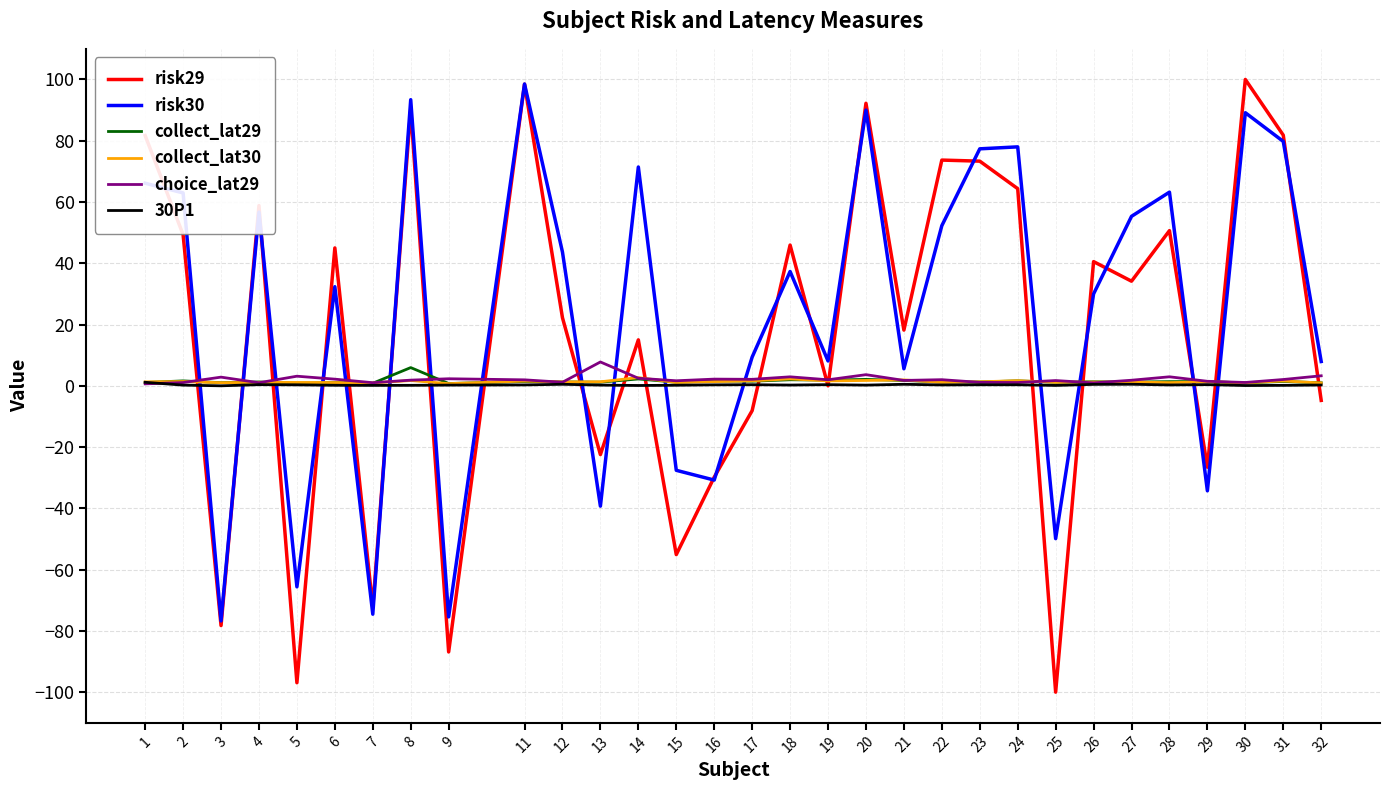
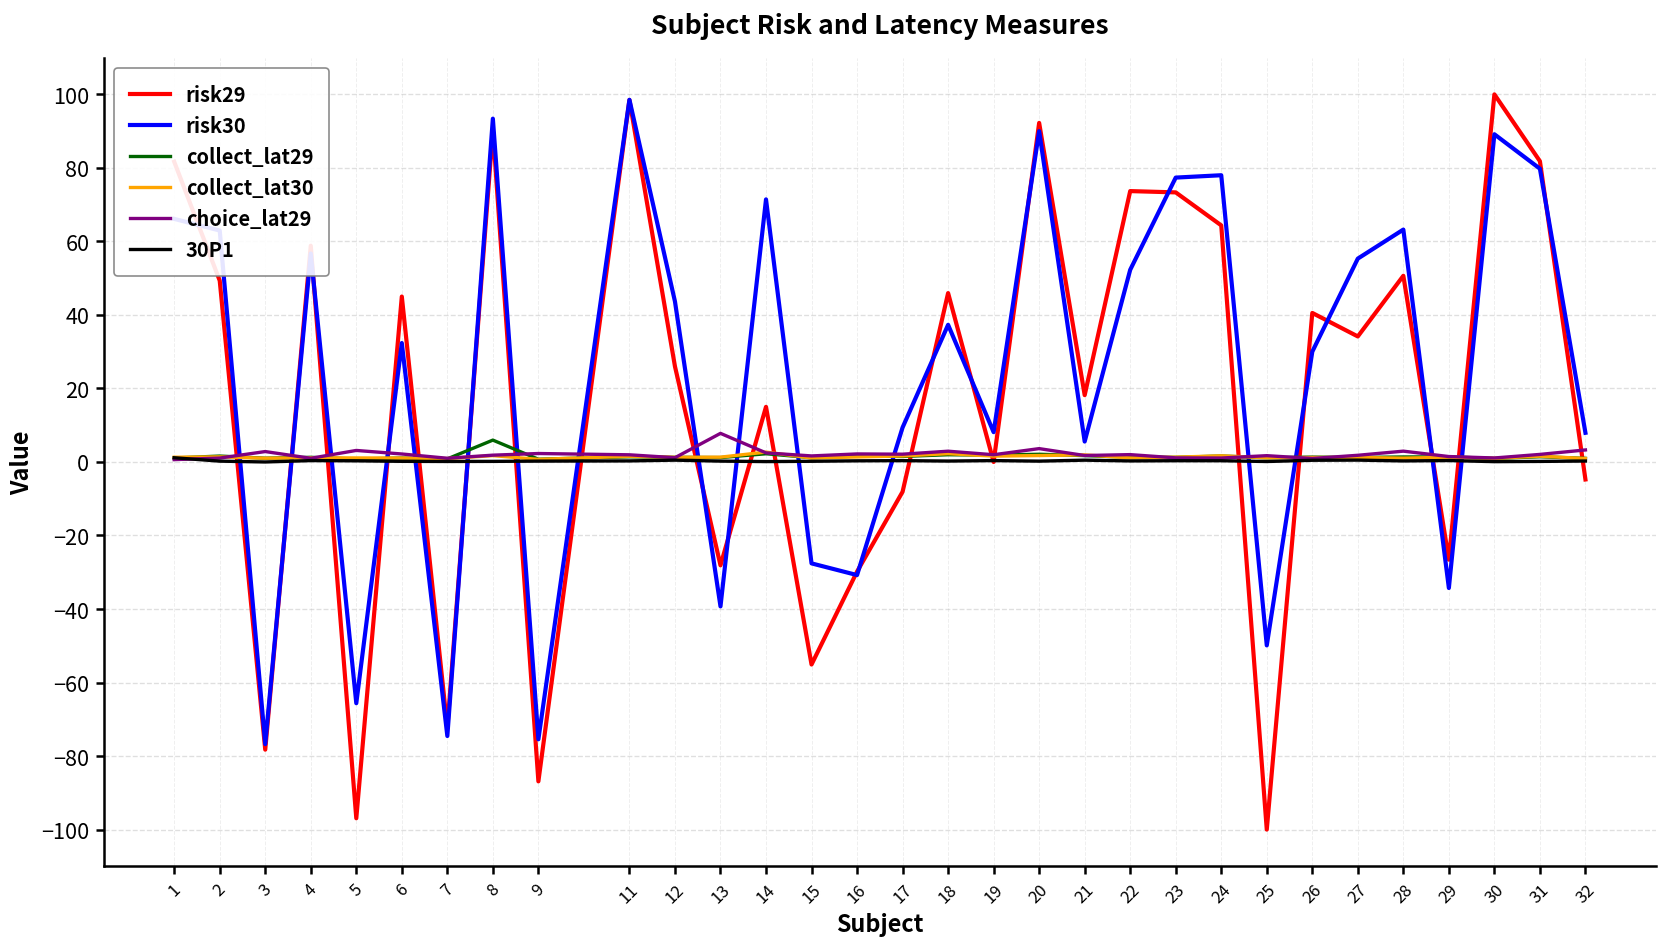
risk29, 12: 22 -> 26
risk29, 13: -22 -> -28
